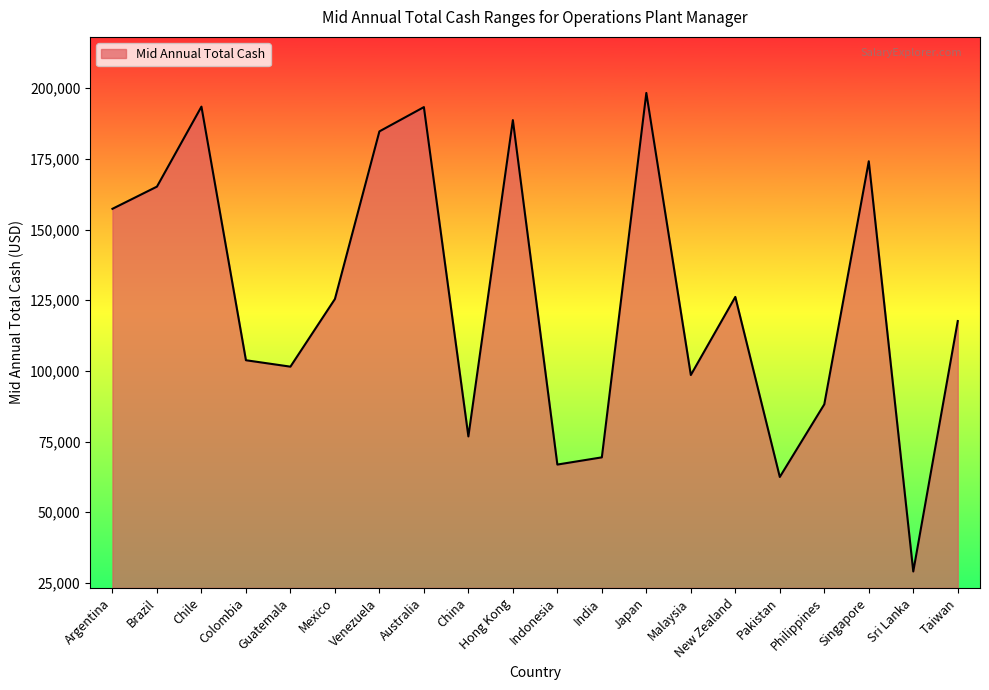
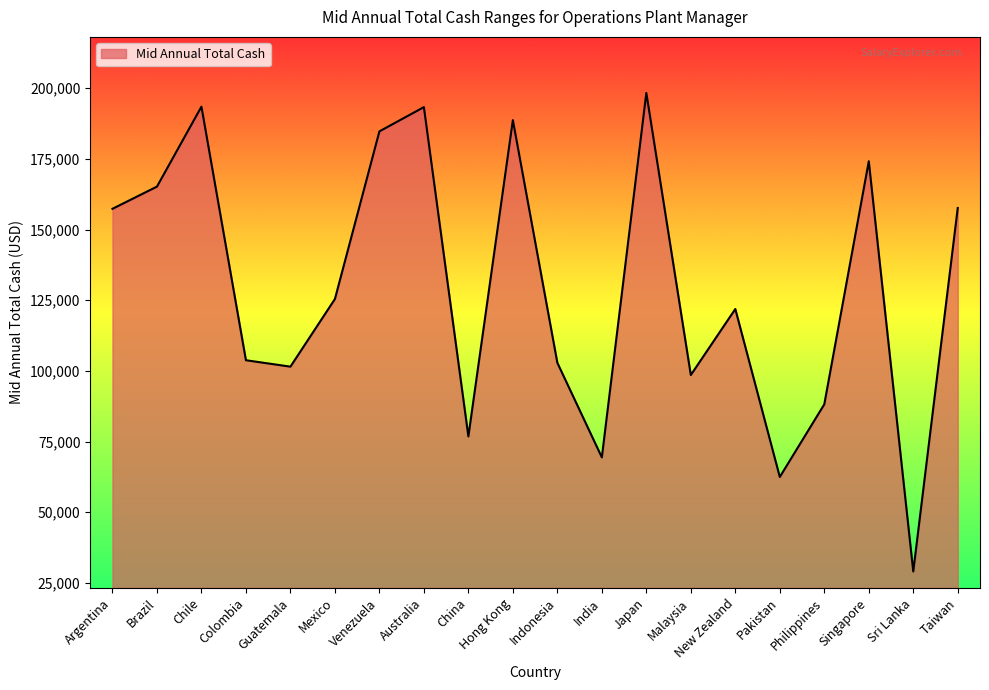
Indonesia: 67,000 -> 103,000
New Zealand: 126,000 -> 122,000
Taiwan: 118,000 -> 158,000
